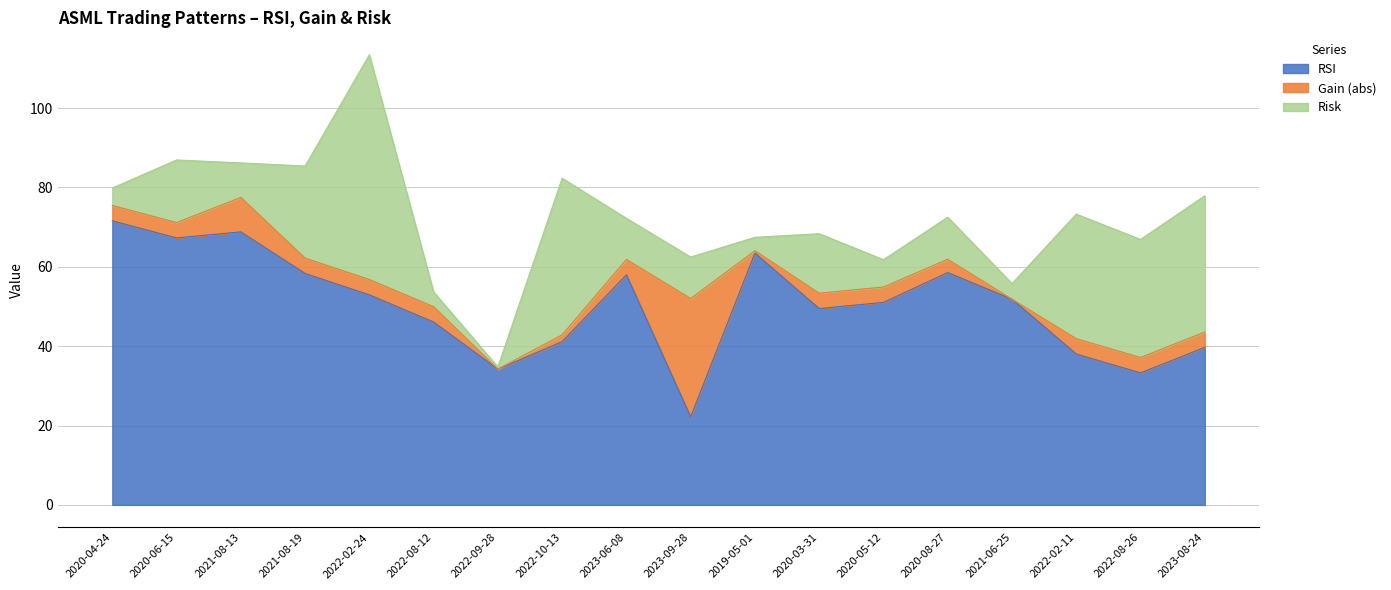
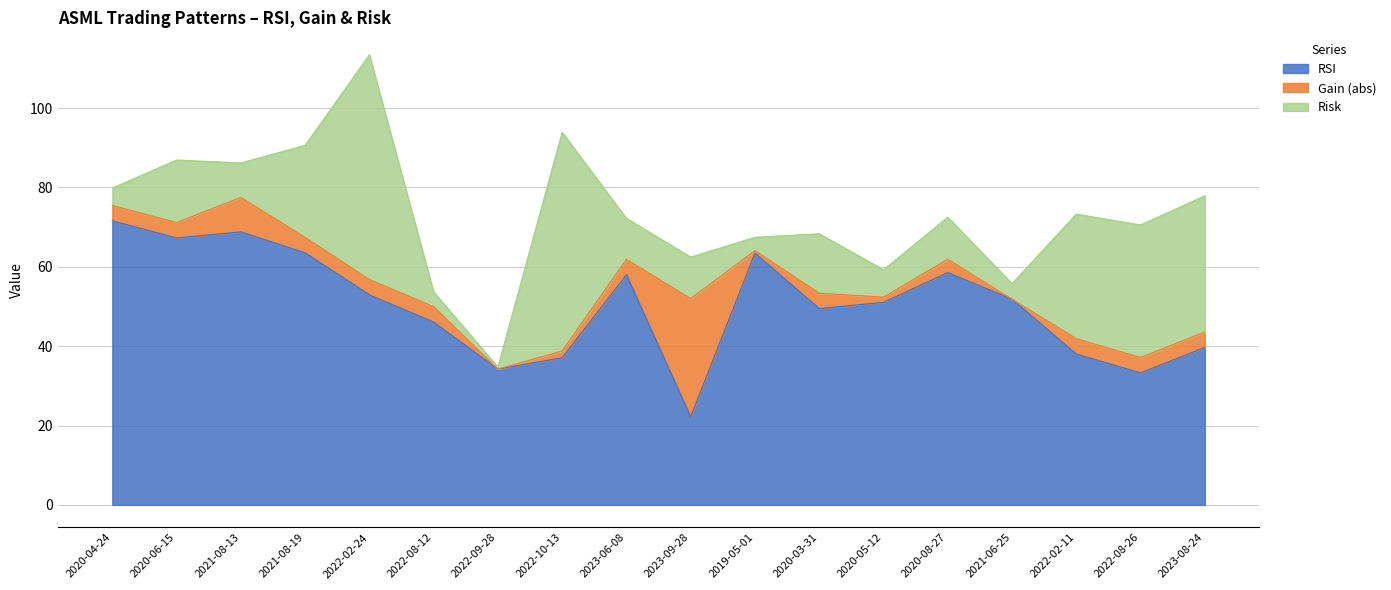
RSI, 2021-08-19: 58 -> 64
RSI, 2022-10-13: 41 -> 37
Risk, 2022-10-13: 39 -> 55
Gain (abs), 2020-05-12: 4 -> 1
Risk, 2022-08-26: 30 -> 33
